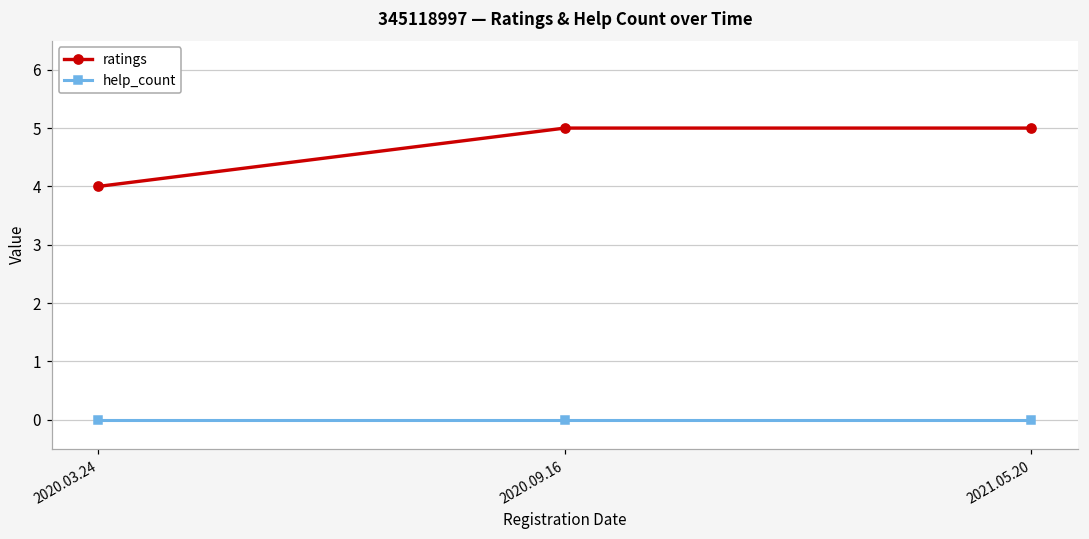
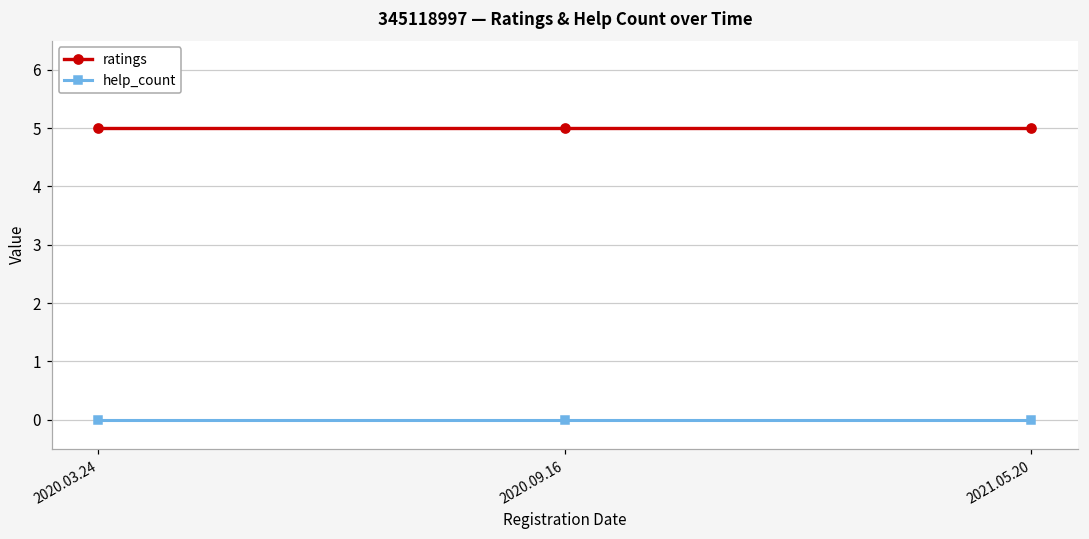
ratings, 2020.03.24: 4 -> 5
